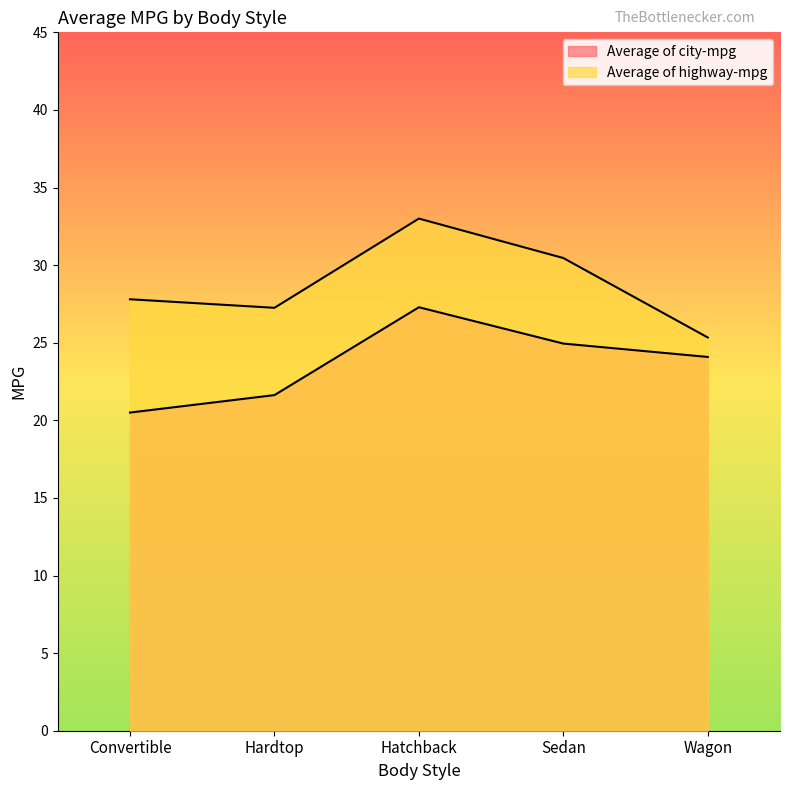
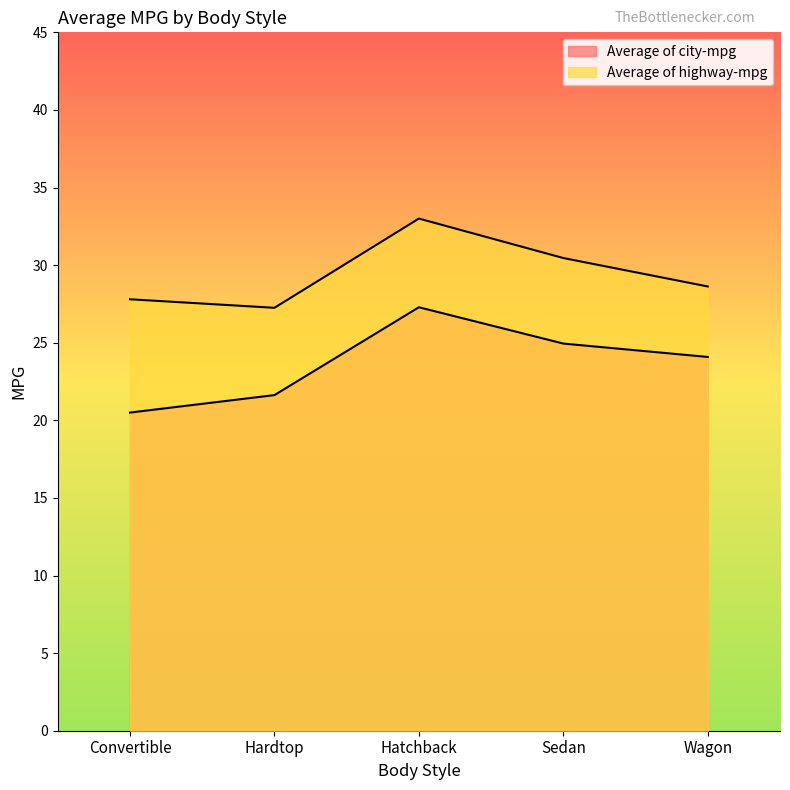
Average of highway-mpg, Wagon: 25.3 -> 28.6
